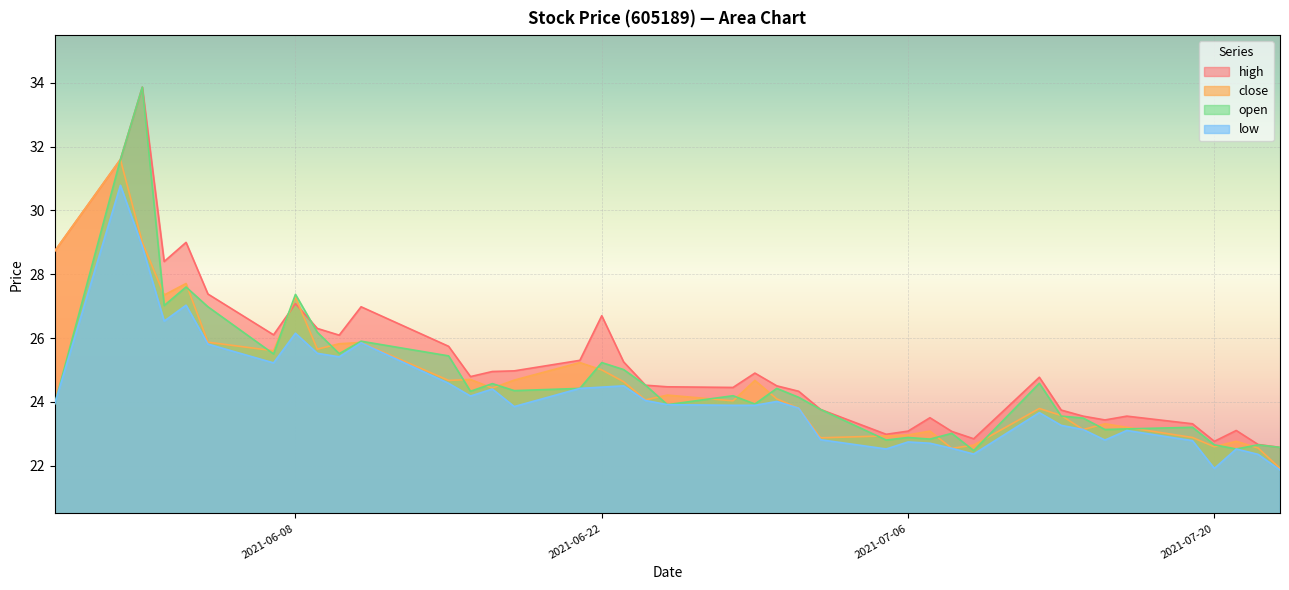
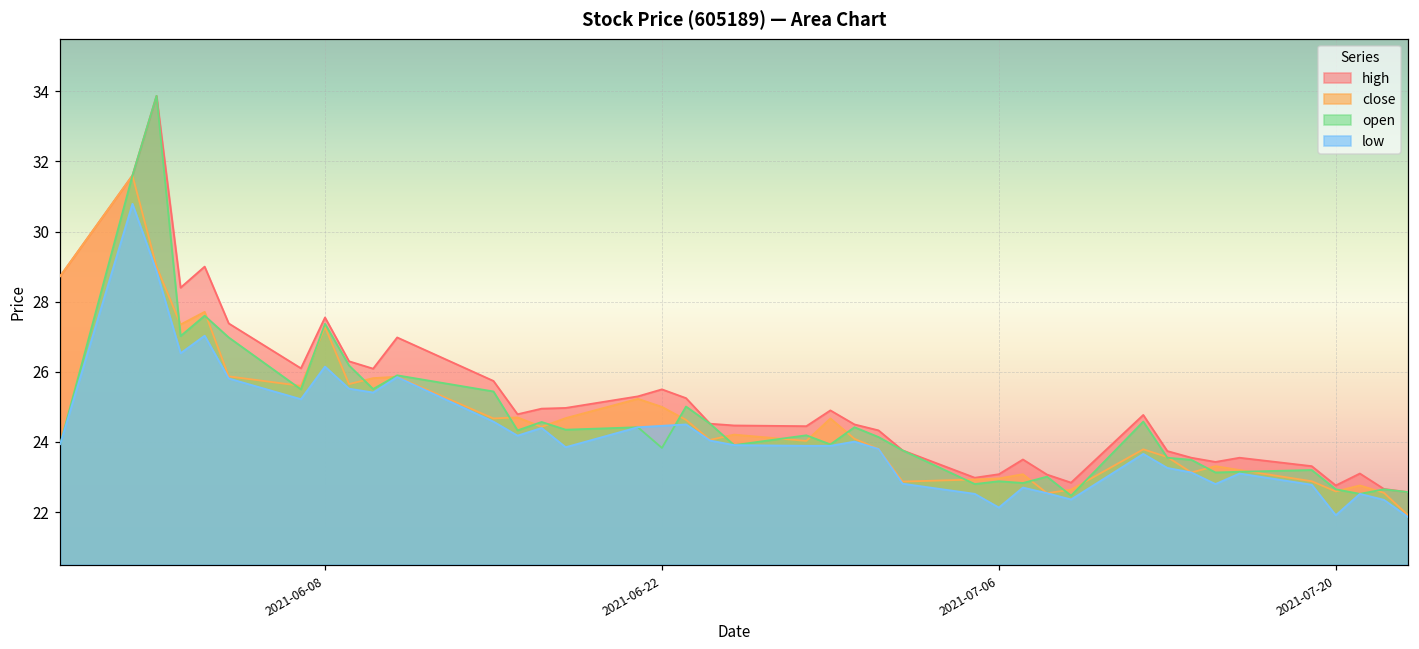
high, 2021-06-08: 27.1 -> 27.6
high, 2021-06-22: 26.7 -> 25.5
open, 2021-06-22: 25.2 -> 23.8
low, 2021-07-06: 22.7 -> 22.1
